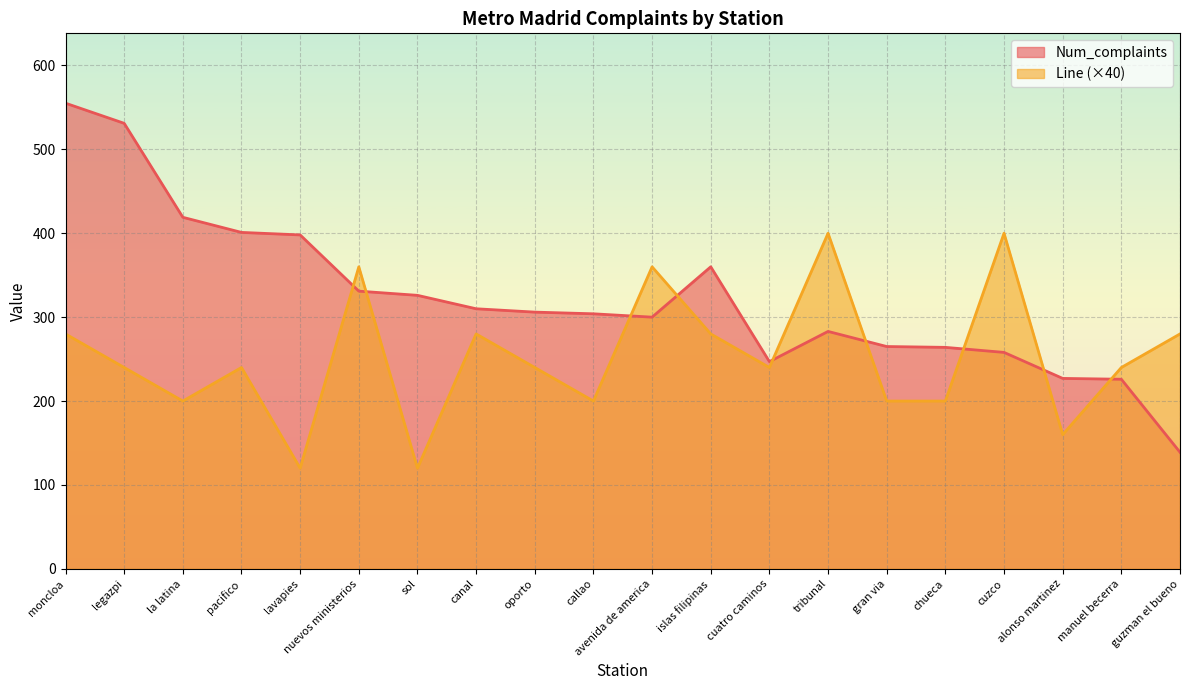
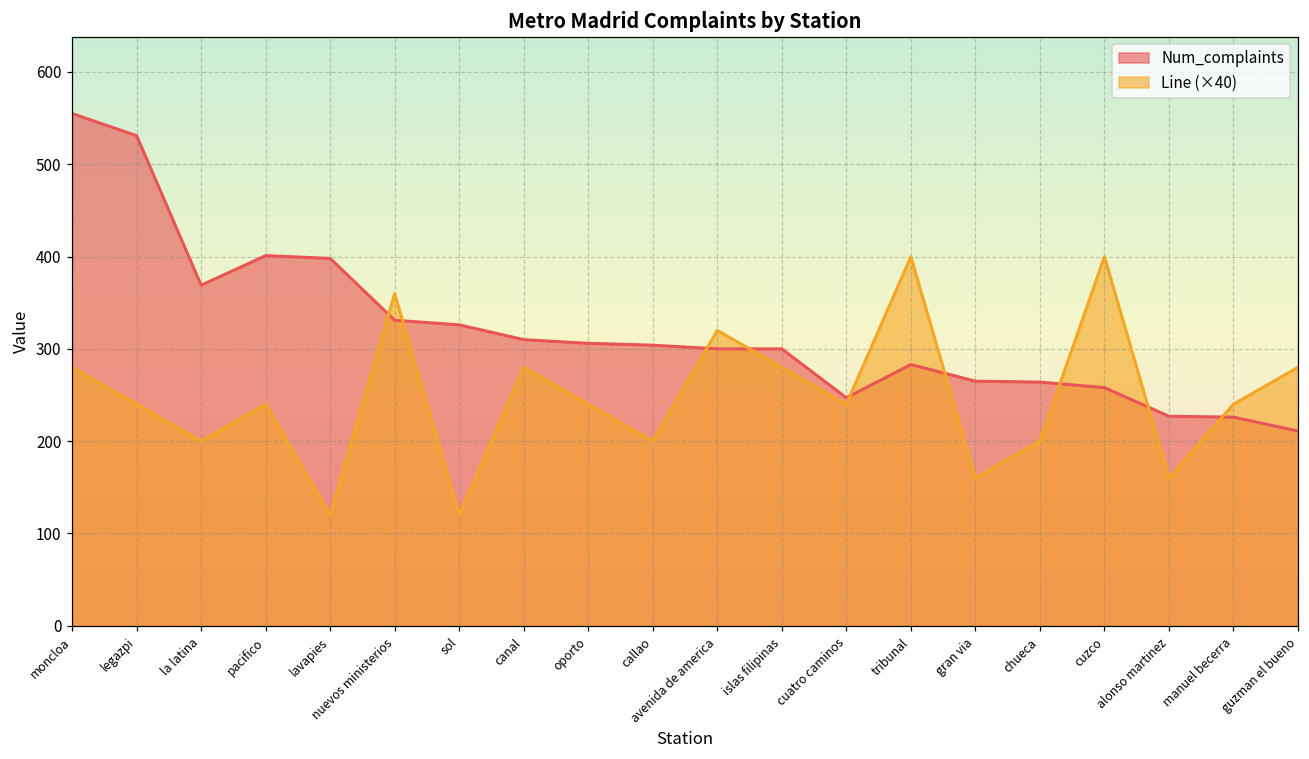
Num_complaints, la latina: 420 -> 370
Line (×40), avenida de america: 360 -> 320
Num_complaints, islas filipinas: 360 -> 300
Line (×40), gran via: 200 -> 160
Num_complaints, guzman el bueno: 140 -> 210
